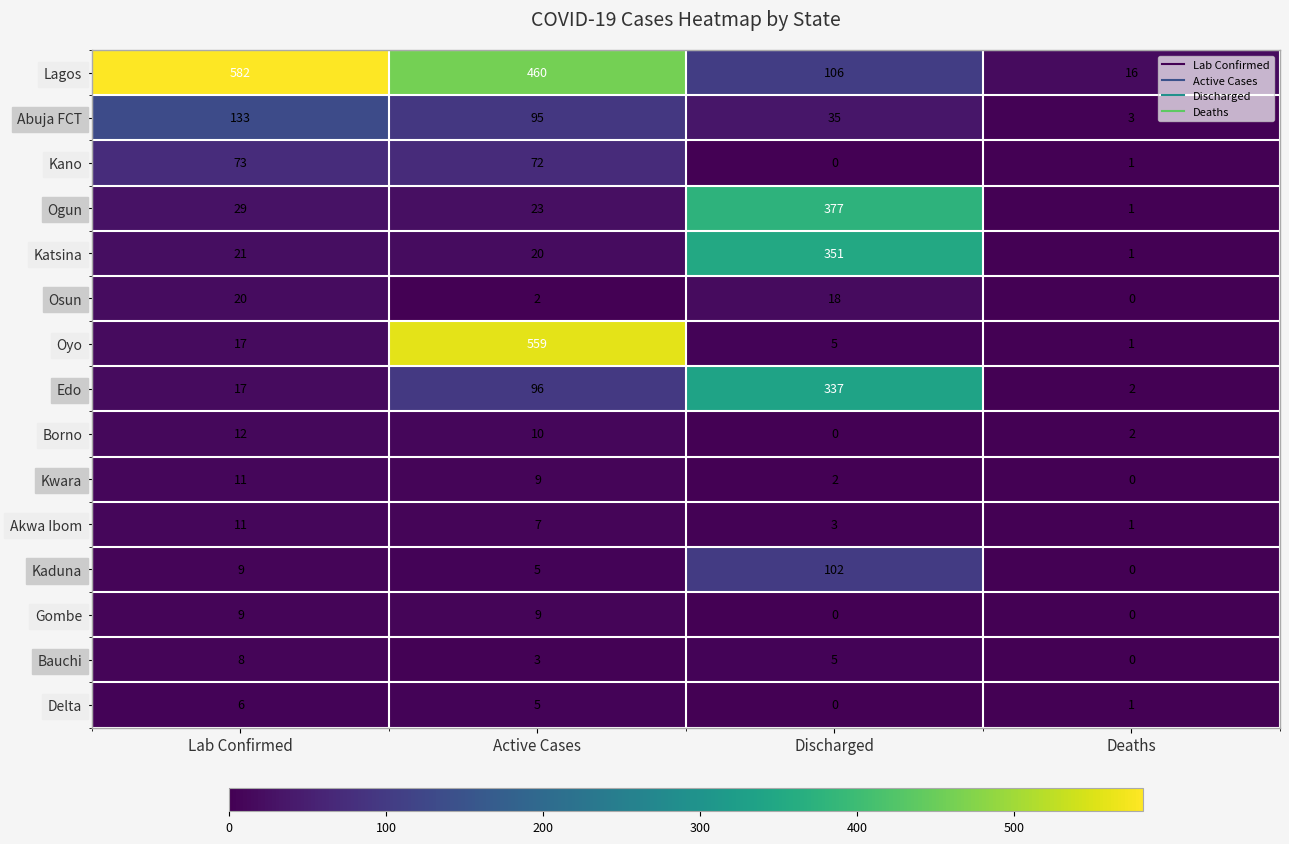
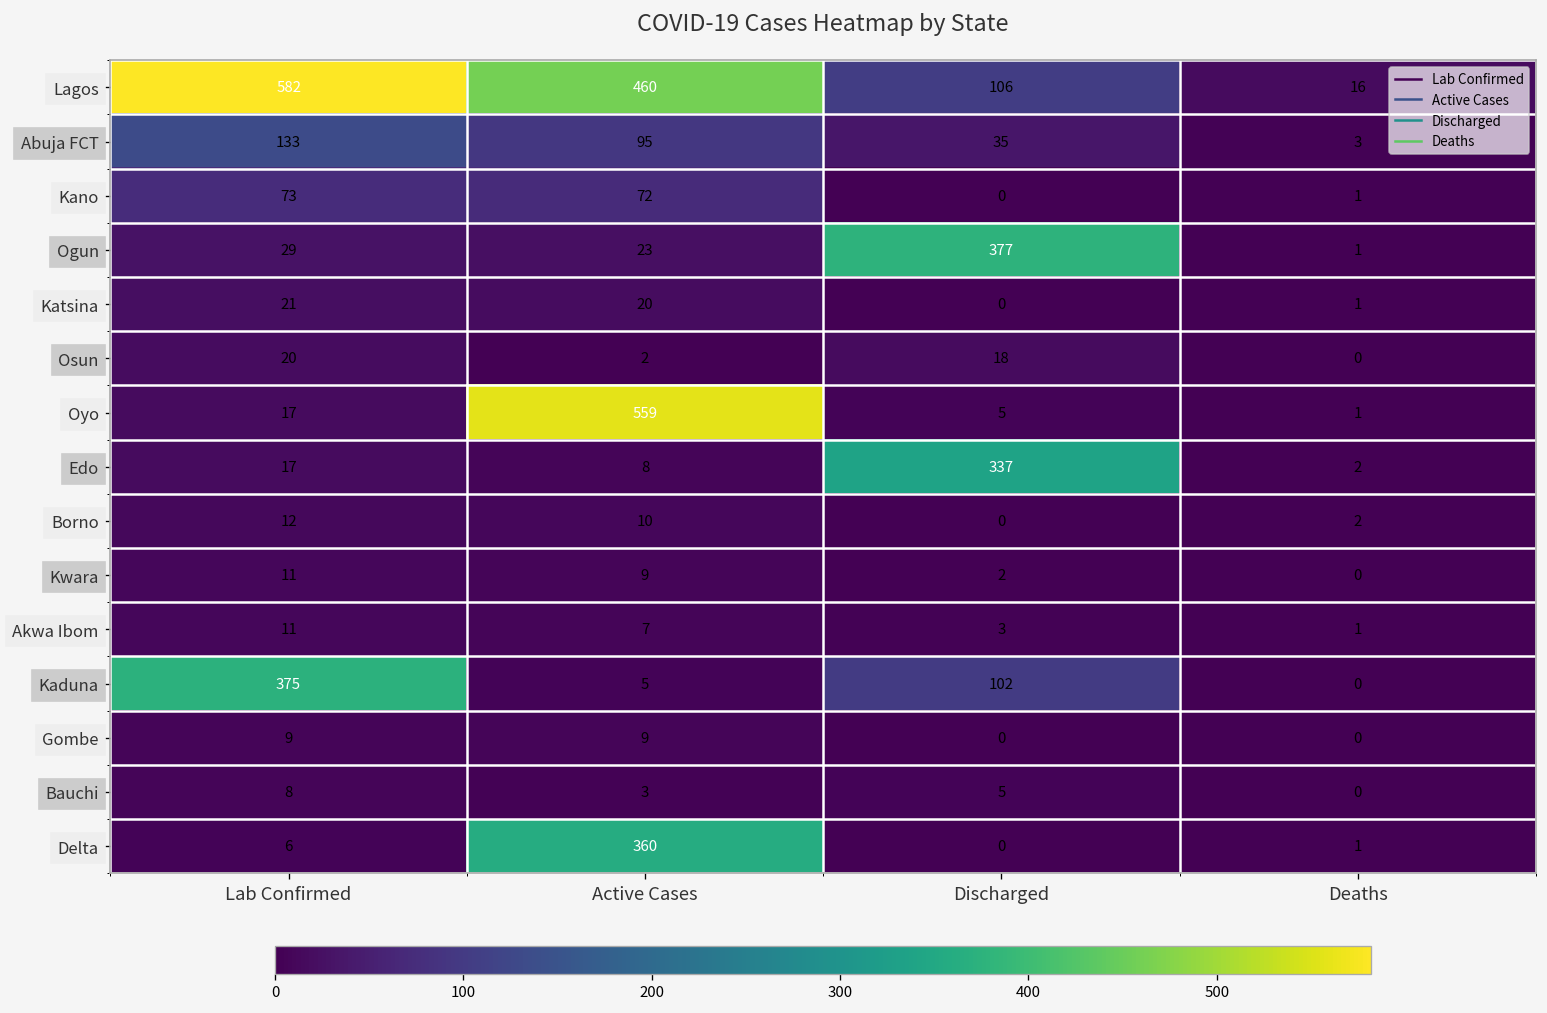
Katsina, Discharged: 351 -> 0
Edo, Active Cases: 96 -> 8
Kaduna, Lab Confirmed: 9 -> 375
Delta, Active Cases: 5 -> 360
